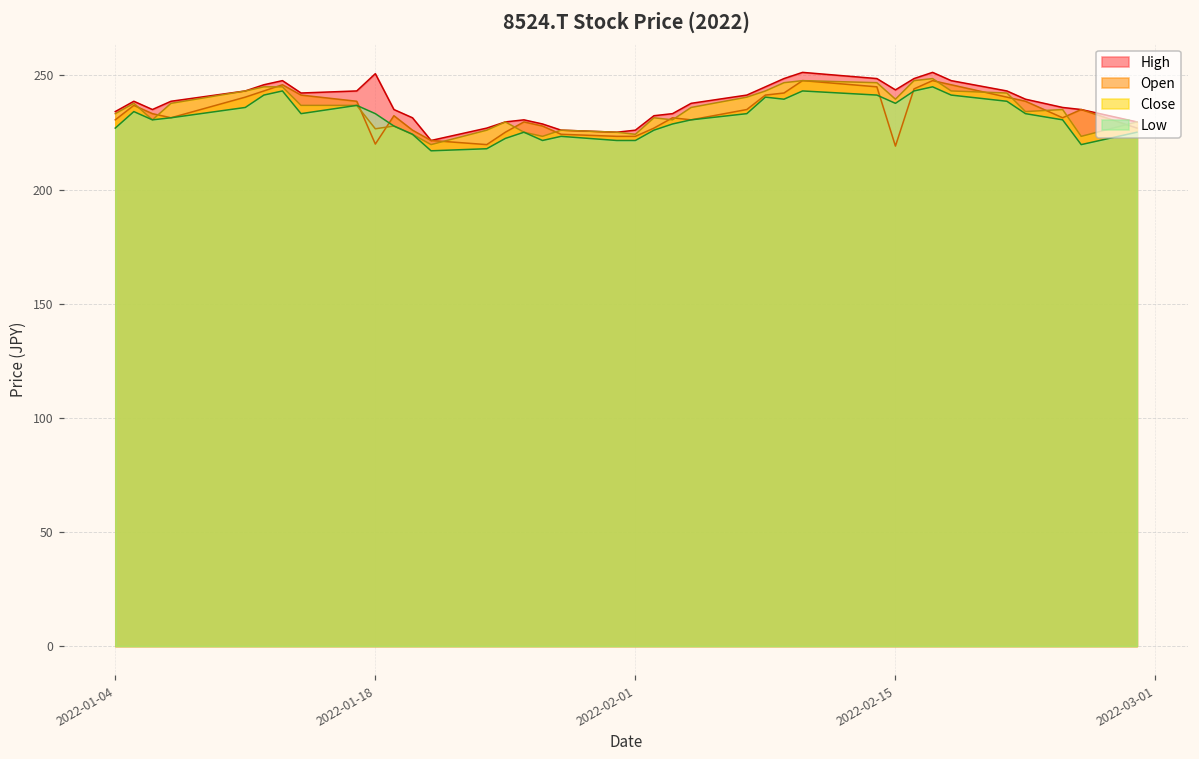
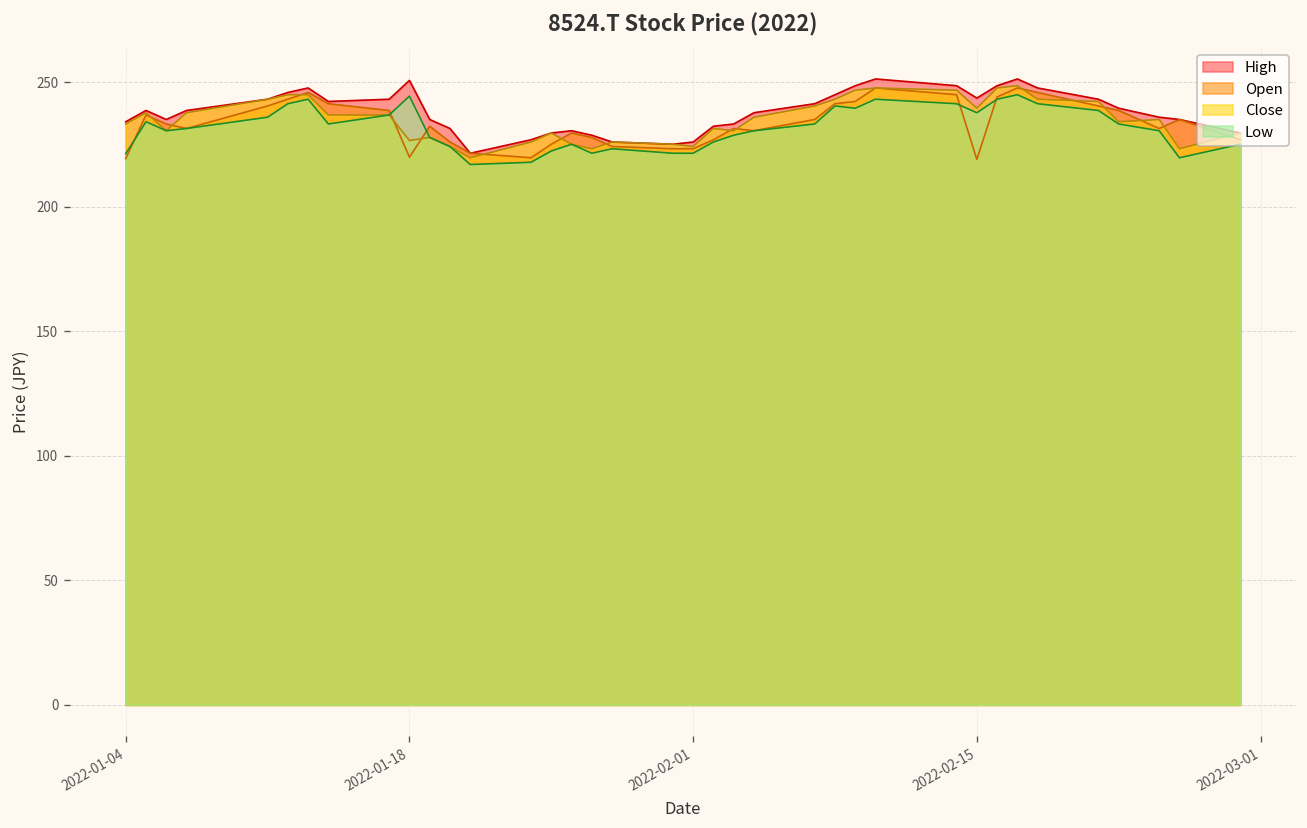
Open, 2022-01-04: 231 -> 219
Low, 2022-01-04: 227 -> 221
Low, 2022-01-18: 233 -> 244
